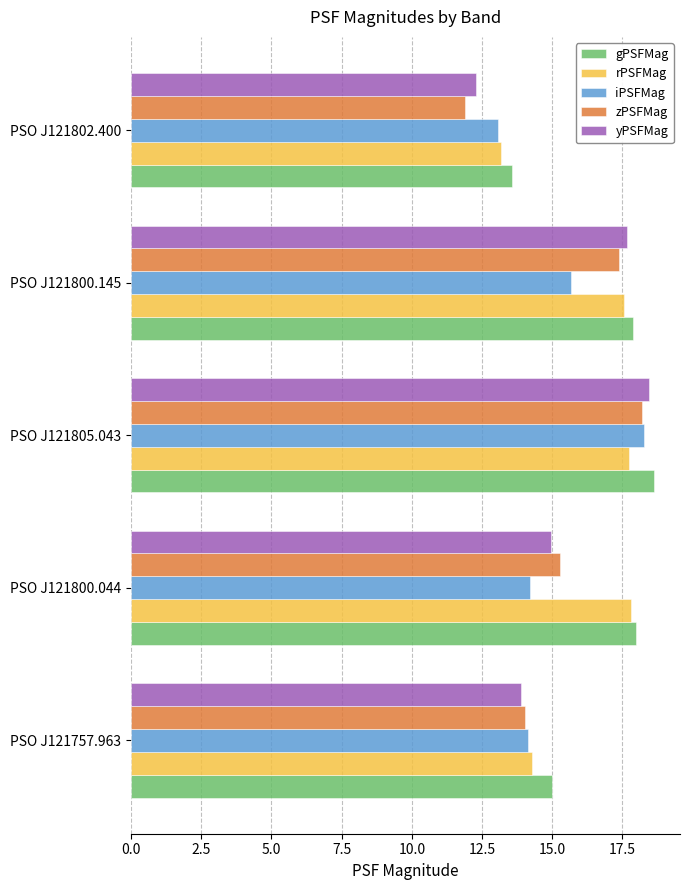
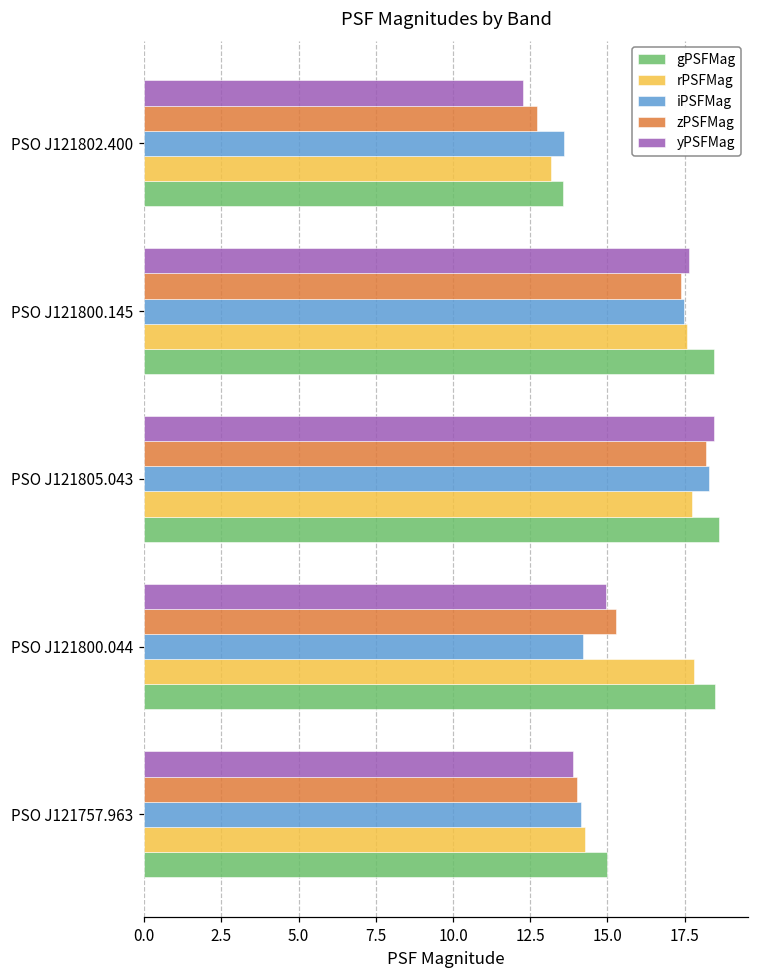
zPSFMag, PSO J121802.400: 11.9 -> 12.7
iPSFMag, PSO J121802.400: 13.1 -> 13.6
iPSFMag, PSO J121800.145: 15.7 -> 17.5
gPSFMag, PSO J121800.145: 17.9 -> 18.4
gPSFMag, PSO J121800.044: 18.0 -> 18.5
